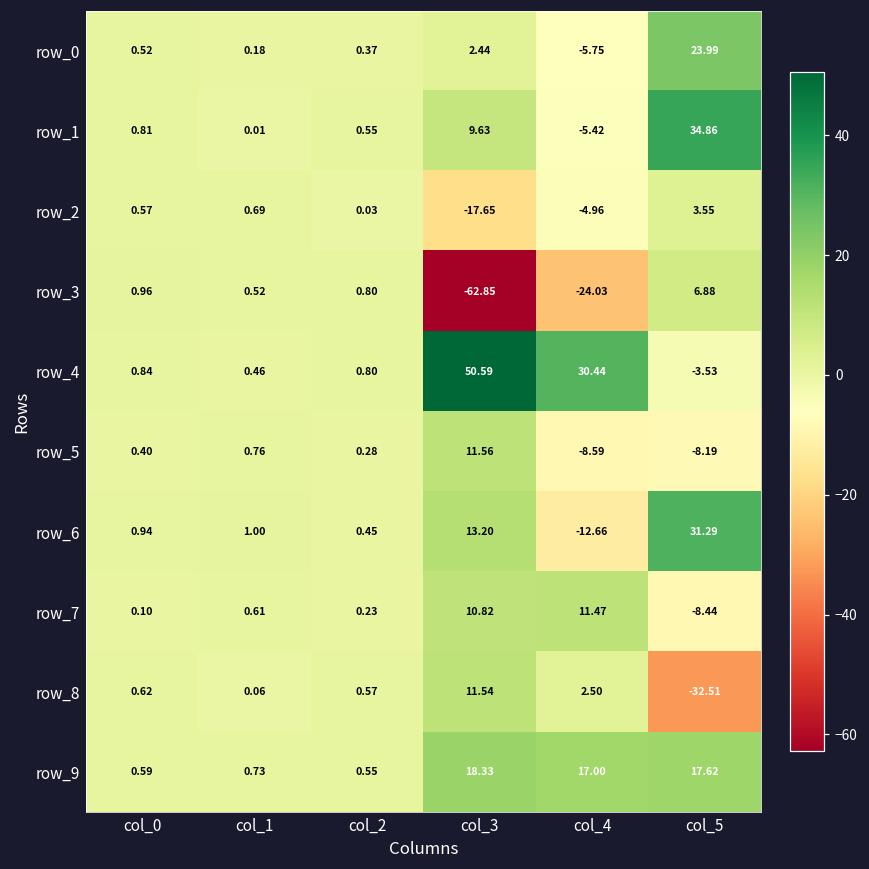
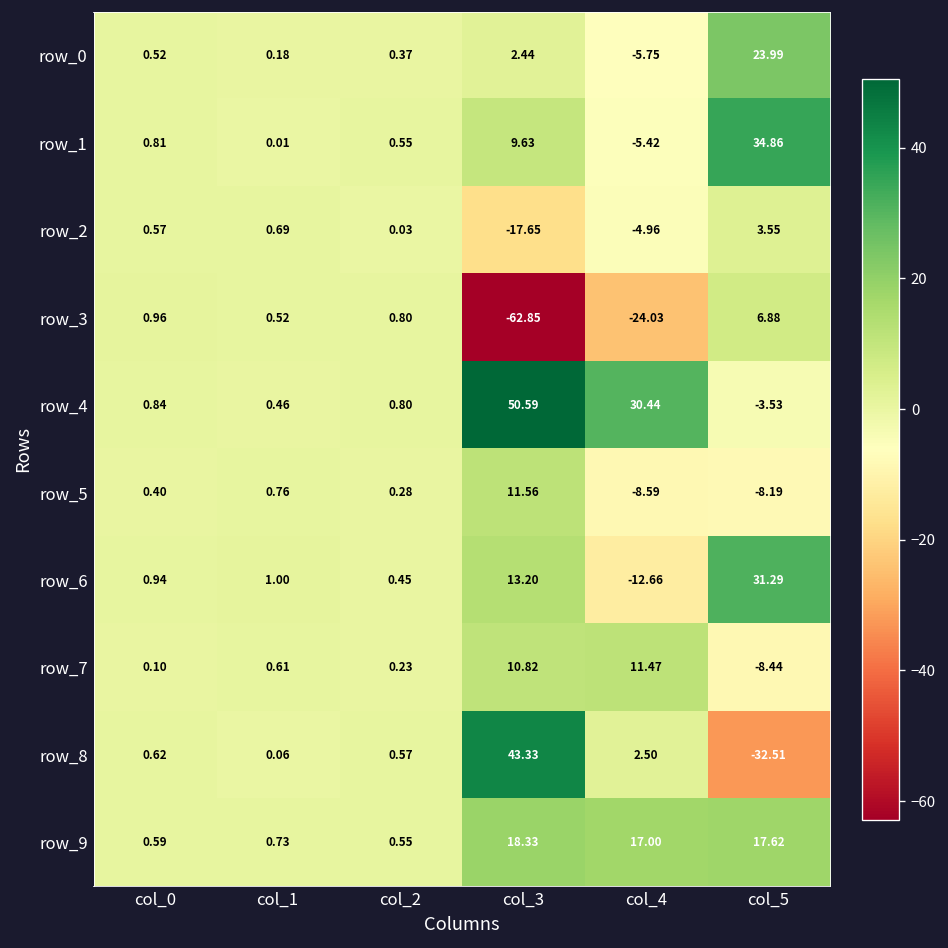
row_8, col_3: 11.54 -> 43.33
